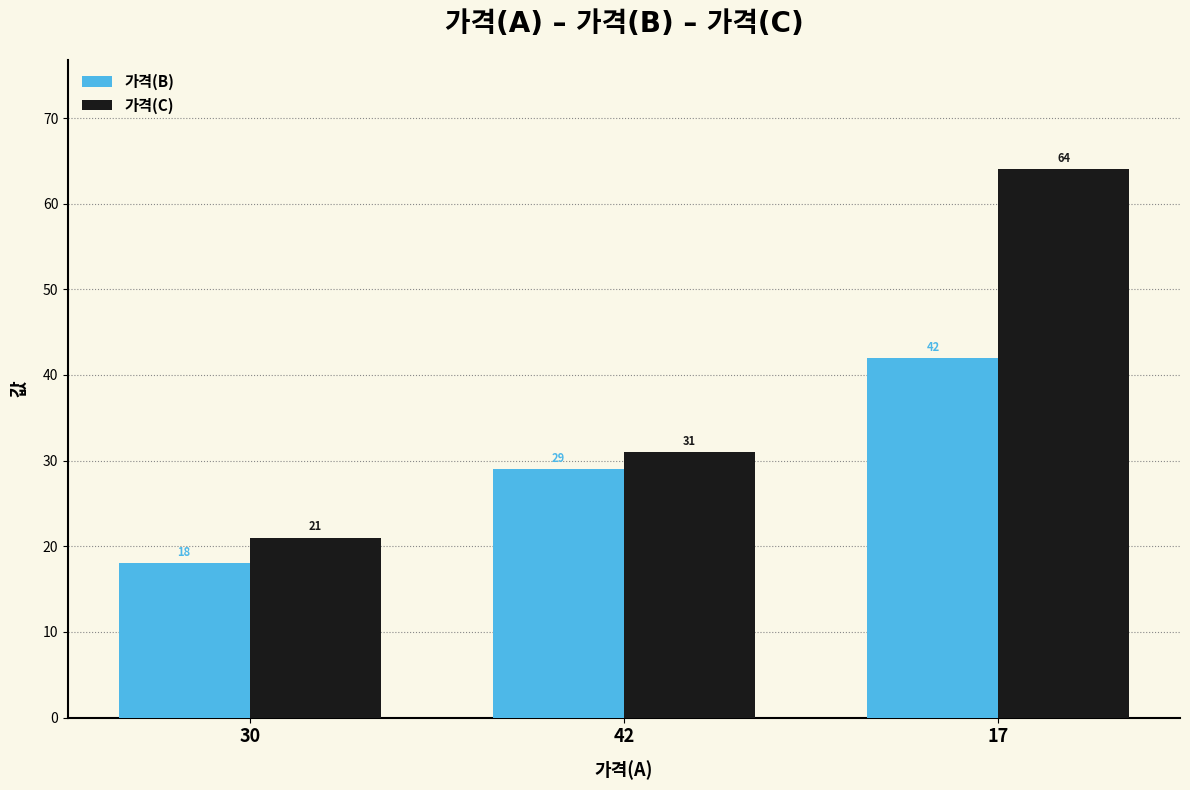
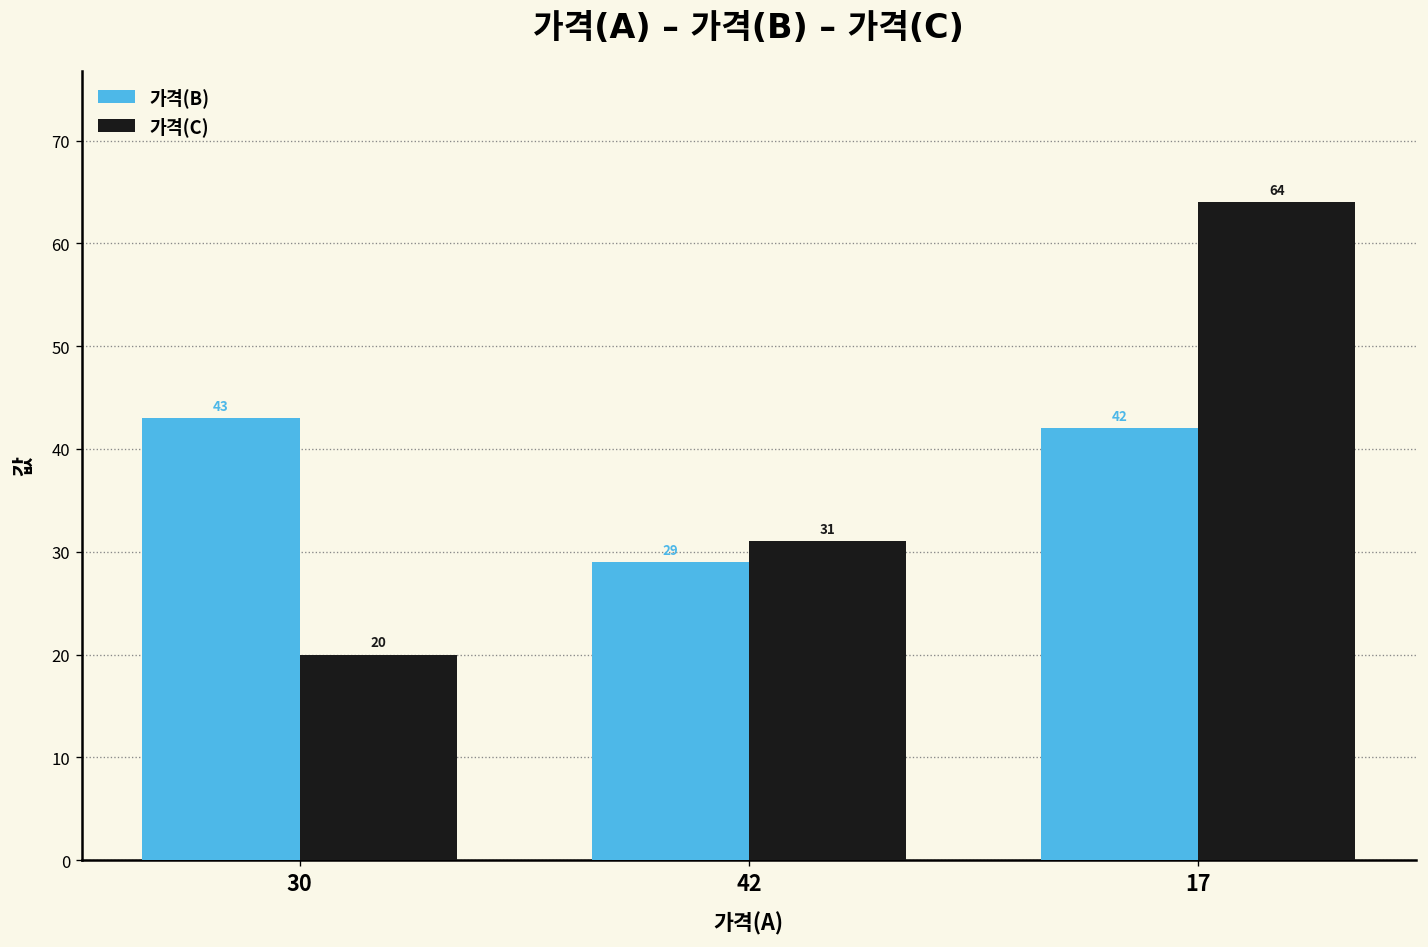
가격(B), 30: 18 -> 43
가격(C), 30: 21 -> 20
